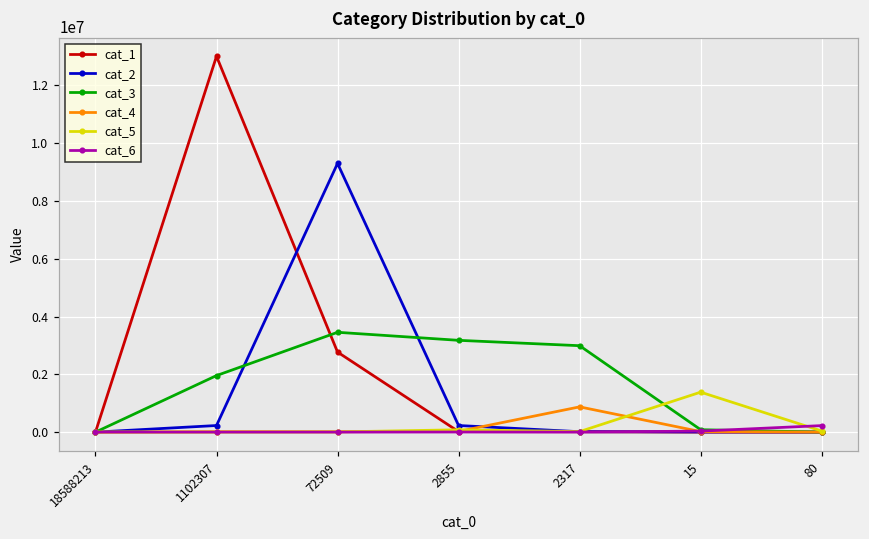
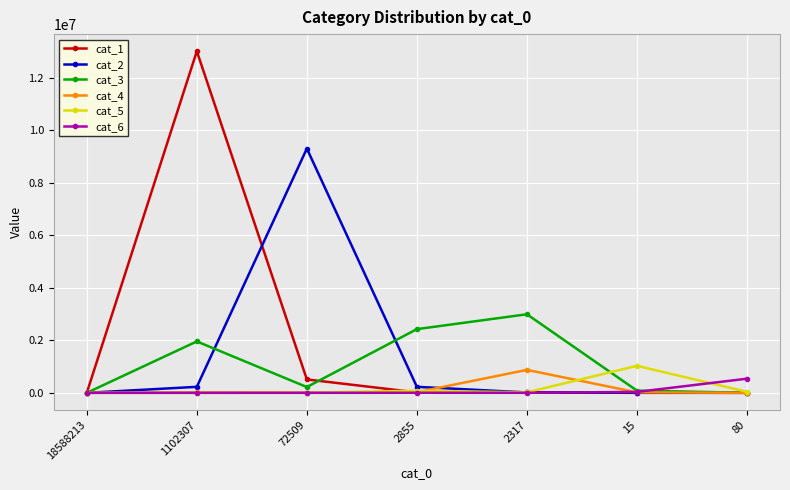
cat_1, 72509: 2800000 -> 500000
cat_3, 72509: 3500000 -> 200000
cat_3, 2855: 3200000 -> 2400000
cat_5, 15: 1400000 -> 1000000
cat_6, 80: 200000 -> 500000
